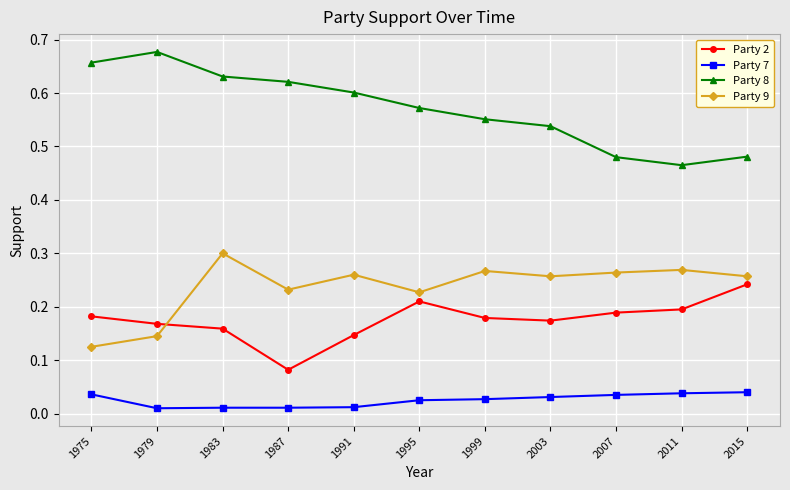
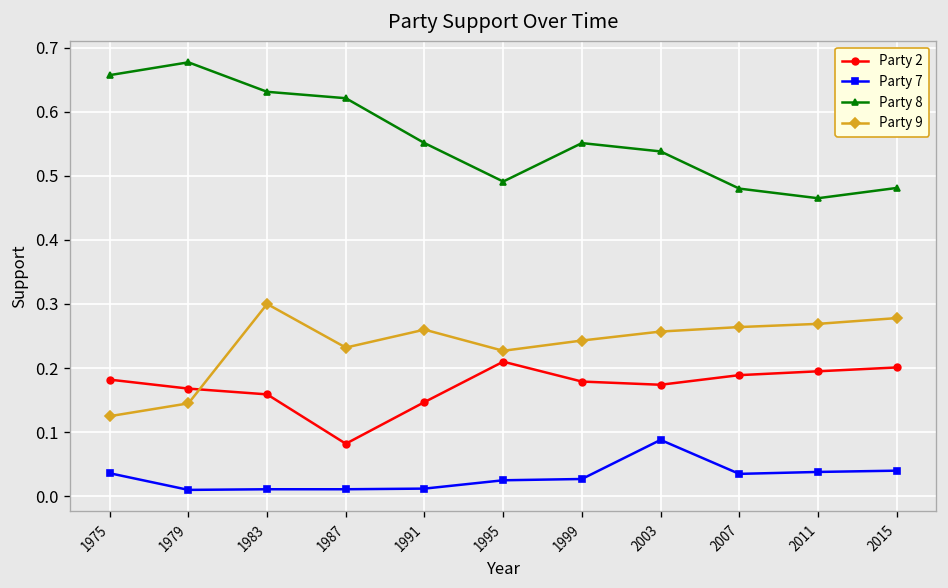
Party 8, 1991: 0.60 -> 0.55
Party 8, 1995: 0.57 -> 0.49
Party 9, 1999: 0.27 -> 0.24
Party 7, 2003: 0.03 -> 0.09
Party 2, 2015: 0.24 -> 0.20
Party 9, 2015: 0.26 -> 0.28
